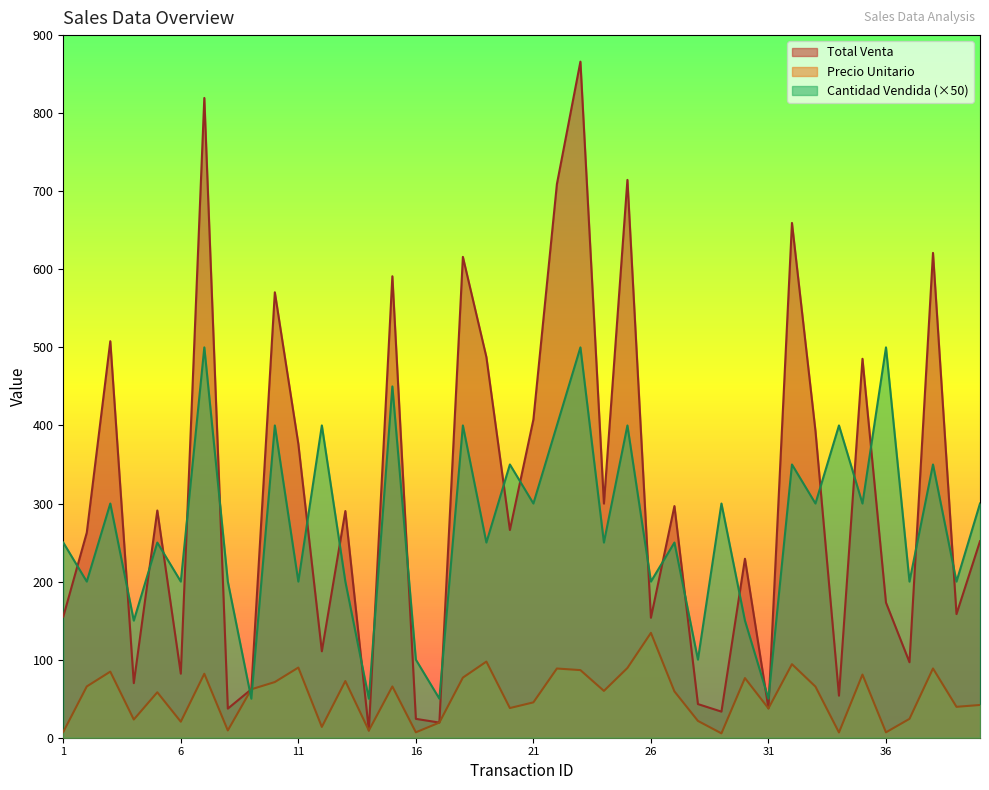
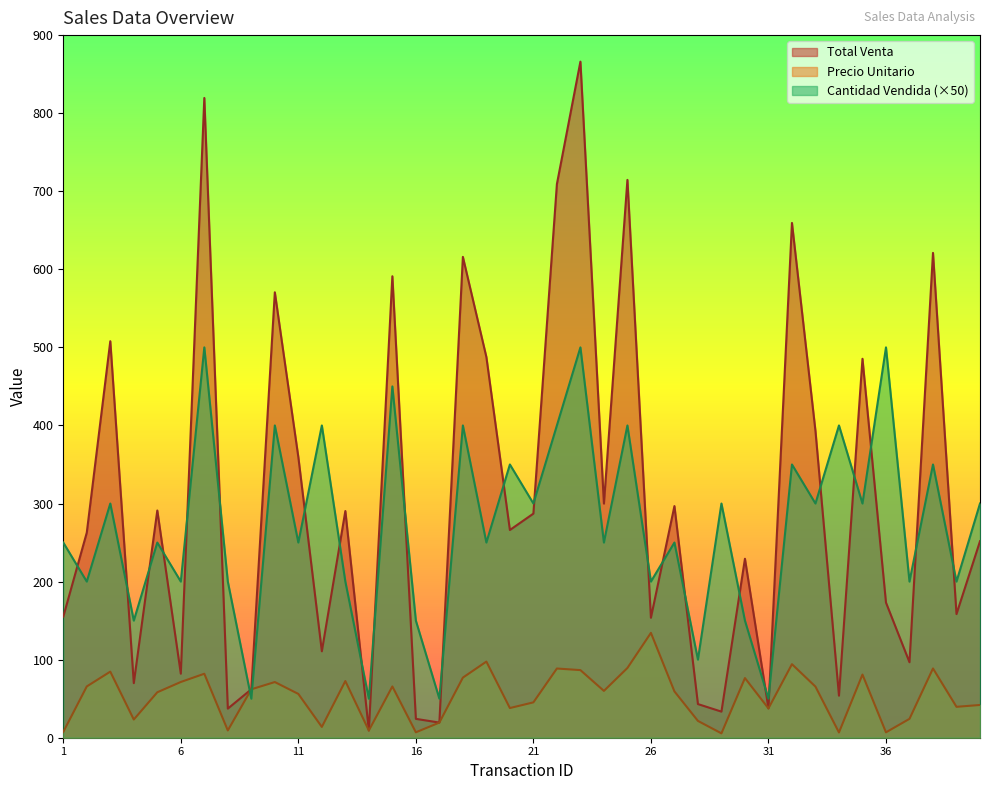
Precio Unitario, 6: 20 -> 70
Total Venta, 11: 380 -> 360
Precio Unitario, 11: 90 -> 60
Cantidad Vendida (×50), 11: 200 -> 250
Cantidad Vendida (×50), 16: 100 -> 150
Total Venta, 21: 410 -> 290
